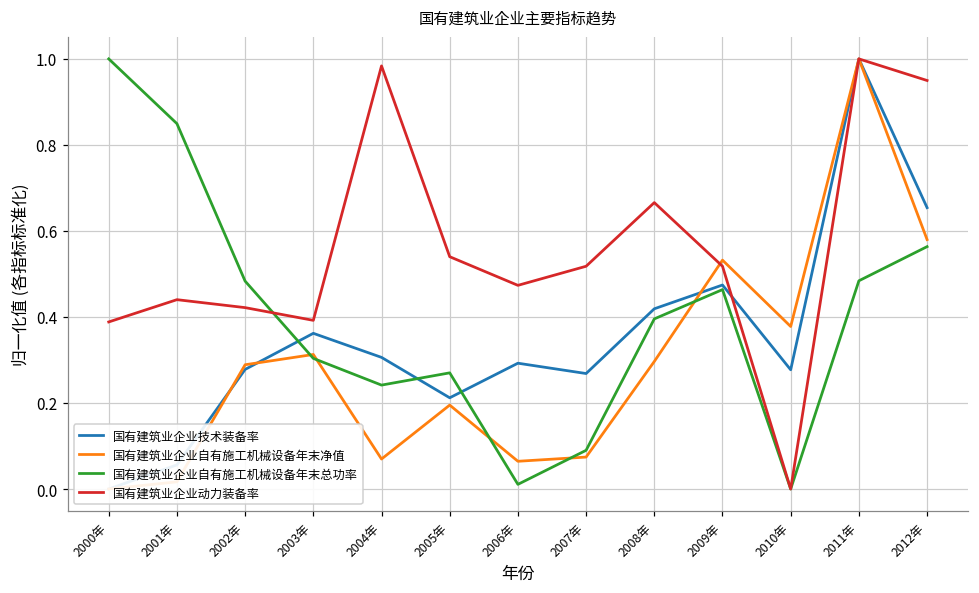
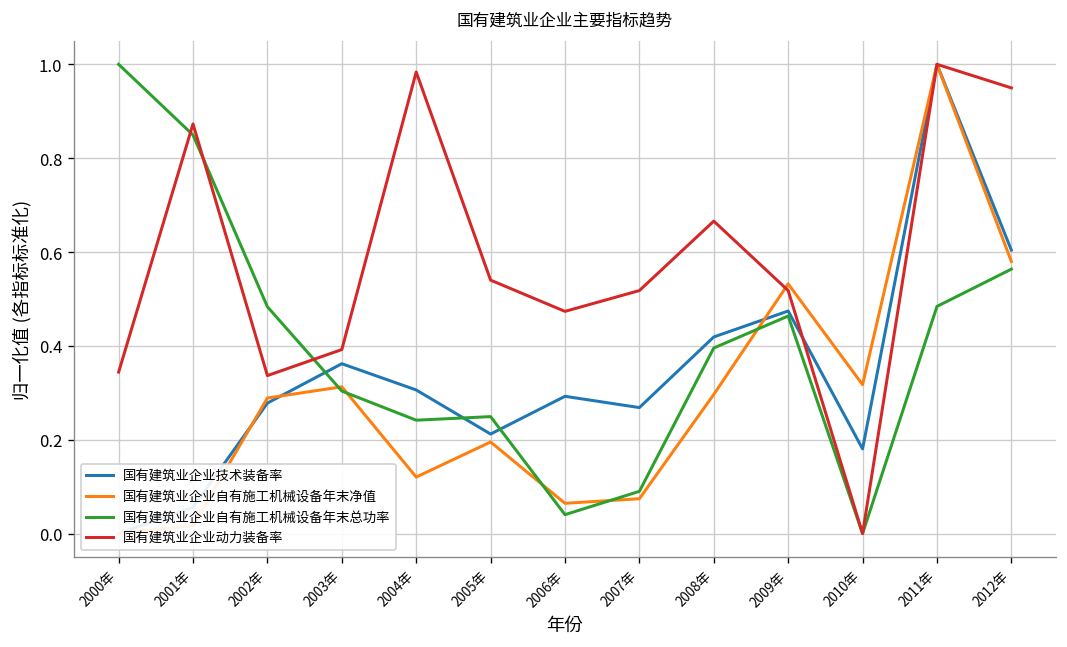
国有建筑业企业动力装备率, 2000年: 0.39 -> 0.34
国有建筑业企业动力装备率, 2001年: 0.44 -> 0.87
国有建筑业企业动力装备率, 2002年: 0.42 -> 0.34
国有建筑业企业自有施工机械设备年末净值, 2004年: 0.07 -> 0.12
国有建筑业企业自有施工机械设备年末总功率, 2005年: 0.27 -> 0.25
国有建筑业企业自有施工机械设备年末总功率, 2006年: 0.01 -> 0.04
国有建筑业企业技术装备率, 2010年: 0.28 -> 0.18
国有建筑业企业自有施工机械设备年末净值, 2010年: 0.38 -> 0.32
国有建筑业企业技术装备率, 2012年: 0.65 -> 0.60
